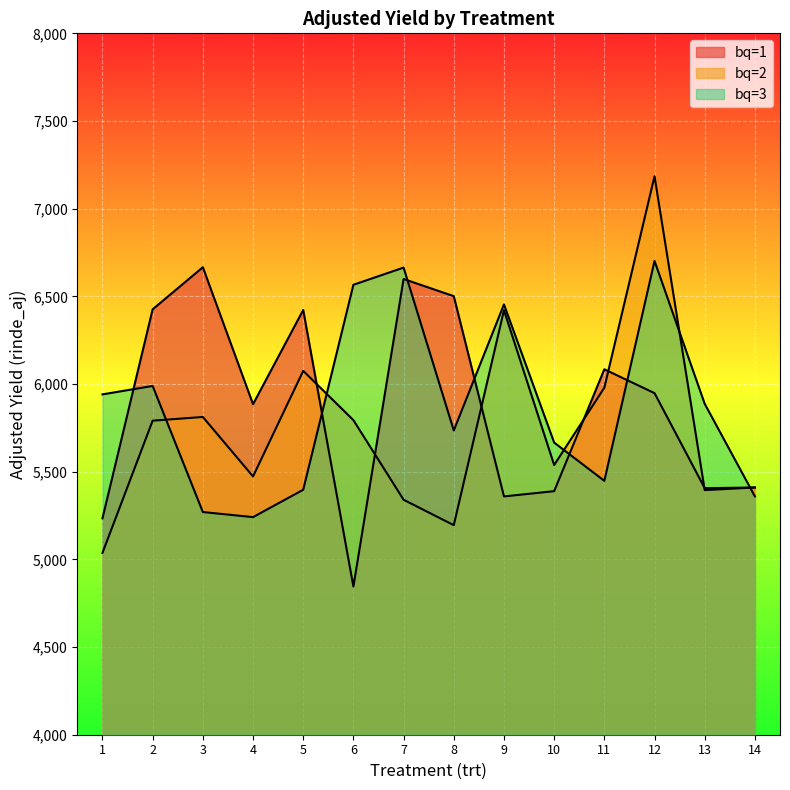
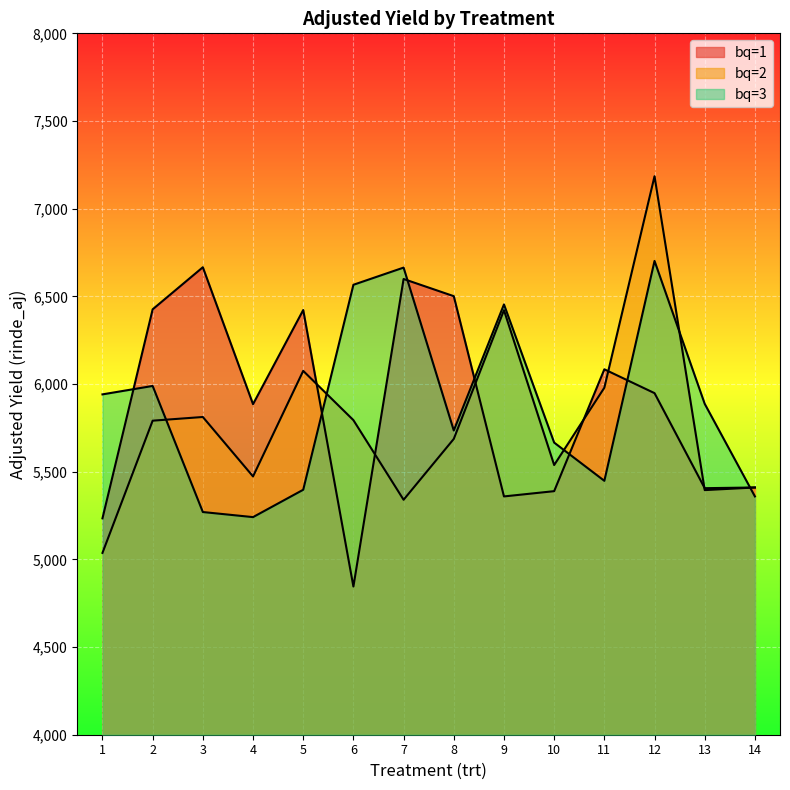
bq=2, 8: 5,200 -> 5,690
